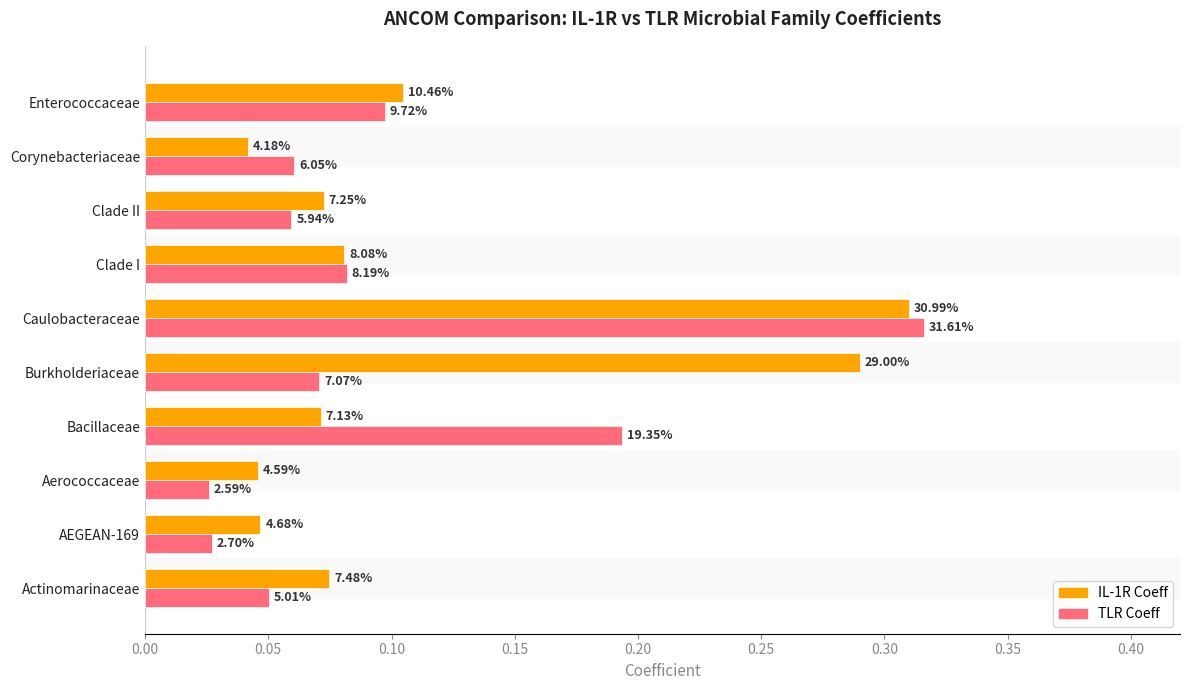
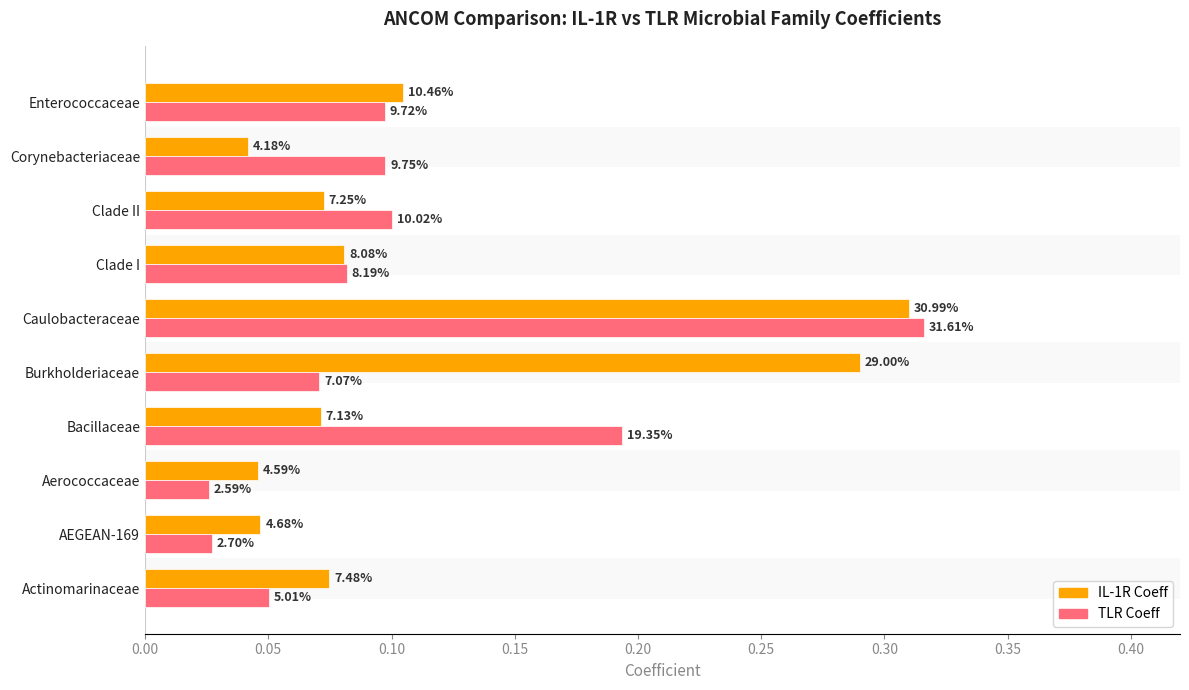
TLR Coeff, Corynebacteriaceae: 6.05% -> 9.75%
TLR Coeff, Clade II: 5.94% -> 10.02%
